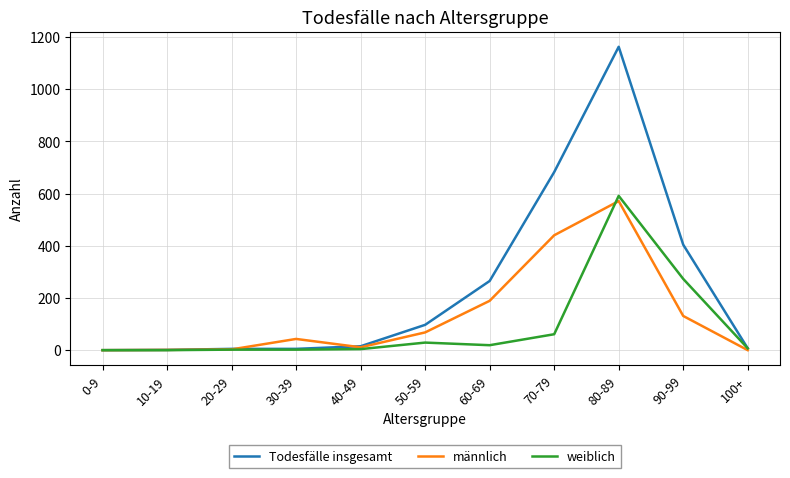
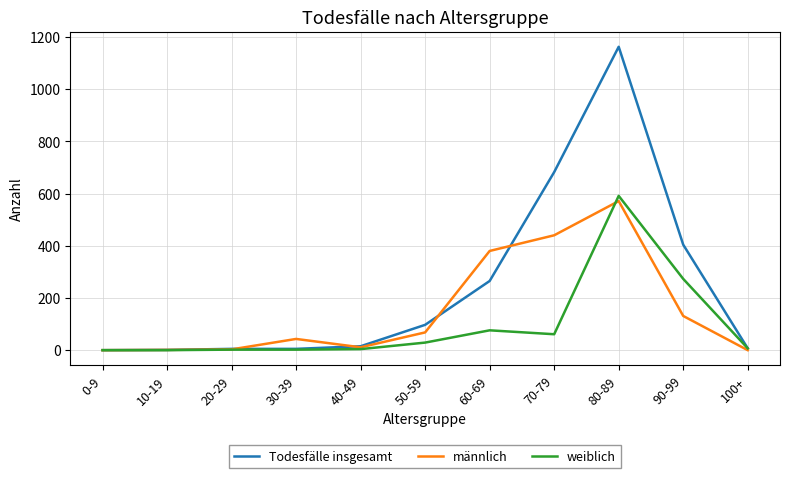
männlich, 60-69: 190 -> 380
weiblich, 60-69: 20 -> 80
